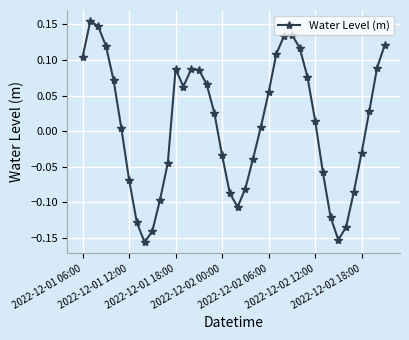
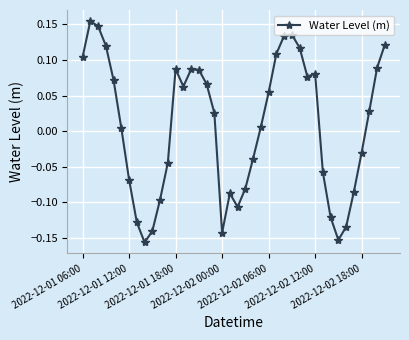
2022-12-02 00:00: -0.03 -> -0.14
2022-12-02 12:00: 0.01 -> 0.08
